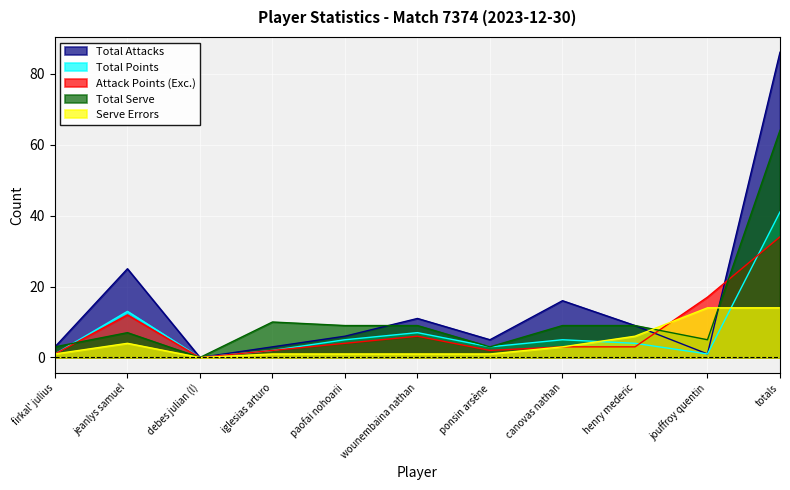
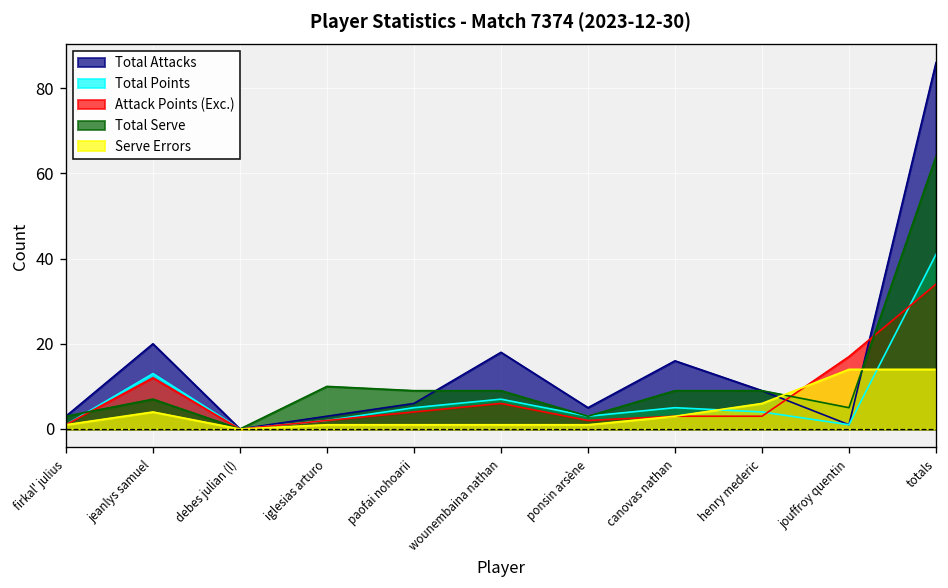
Total Attacks, jeanlys samuel: 25 -> 20
Total Attacks, wounembaina nathan: 11 -> 18
